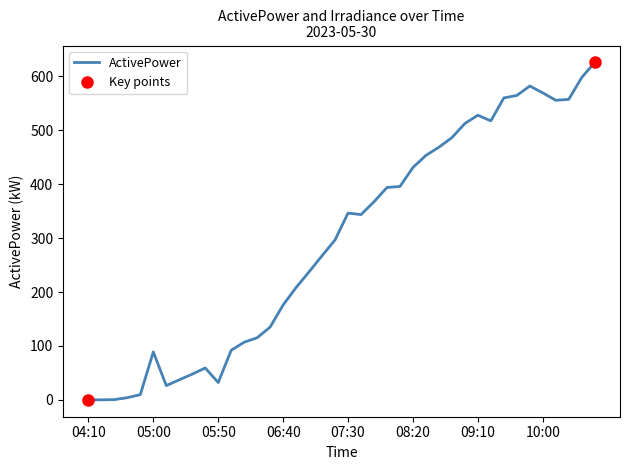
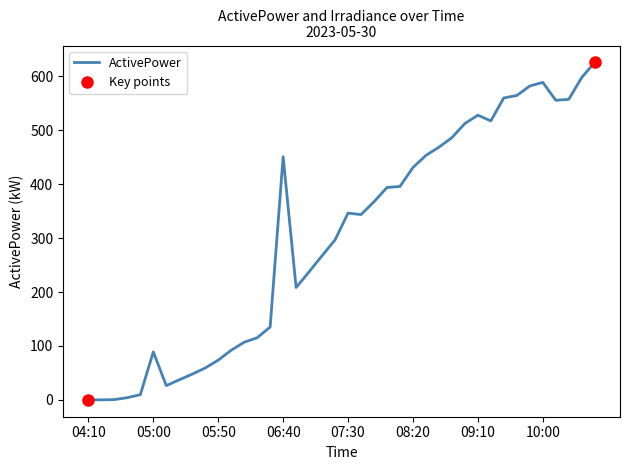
ActivePower, 05:50: 30 -> 70
ActivePower, 06:40: 180 -> 450
ActivePower, 10:00: 570 -> 590
